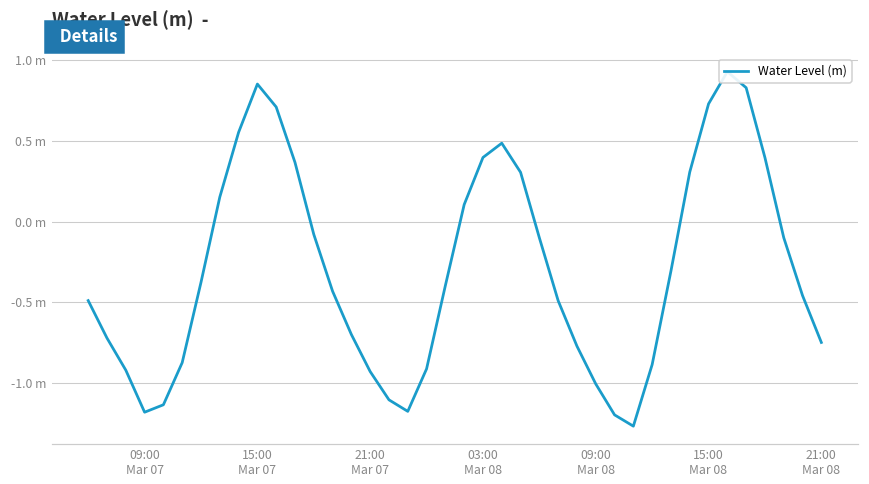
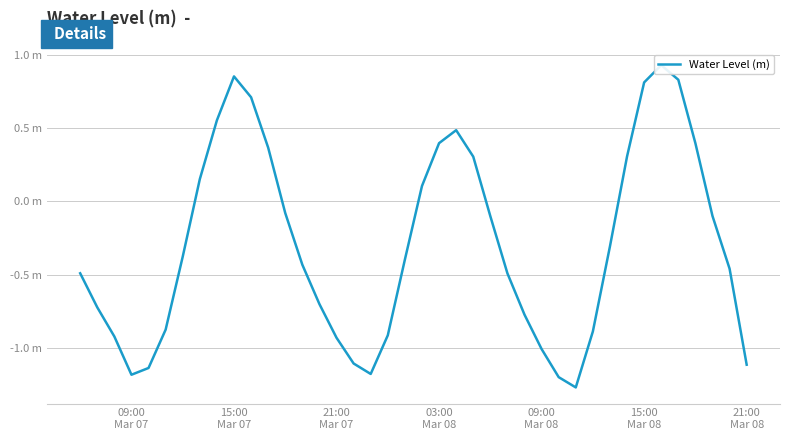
15:00 Mar 08: 0.73 m -> 0.81 m
21:00 Mar 08: -0.75 m -> -1.11 m
